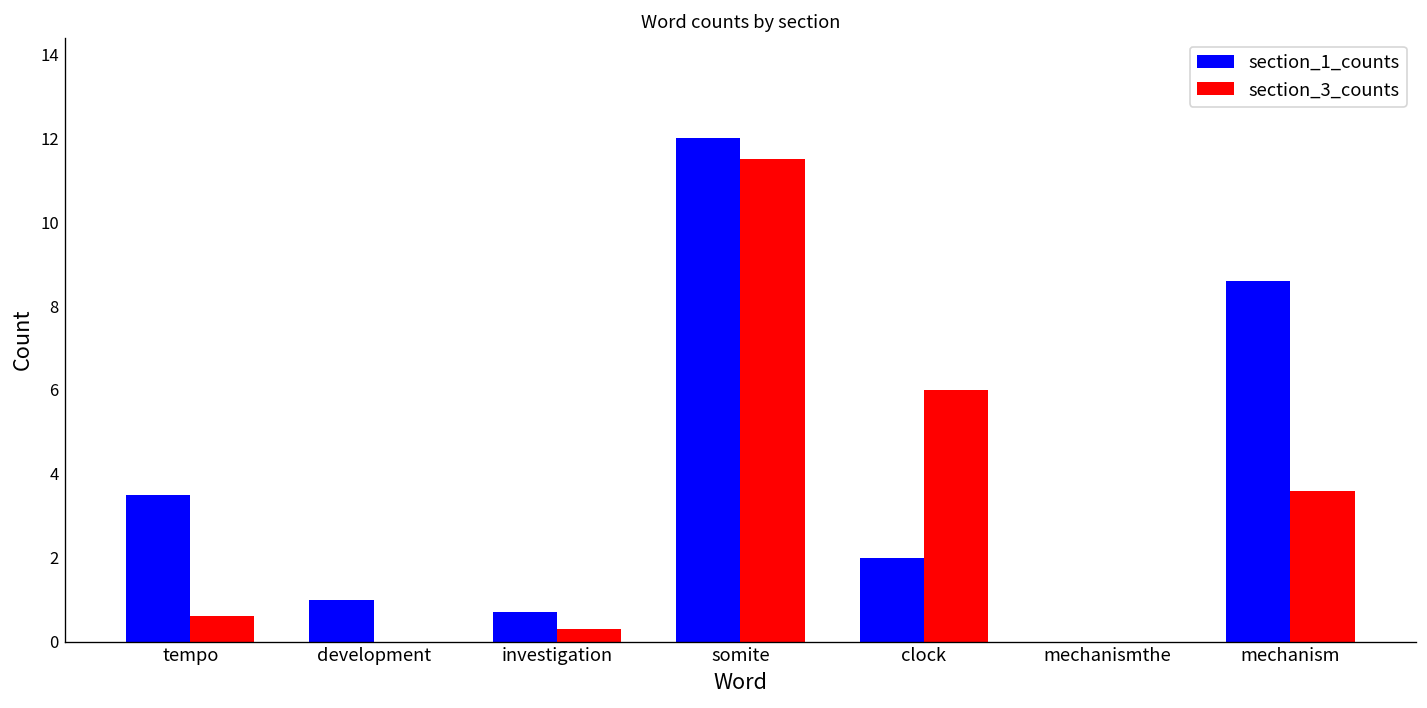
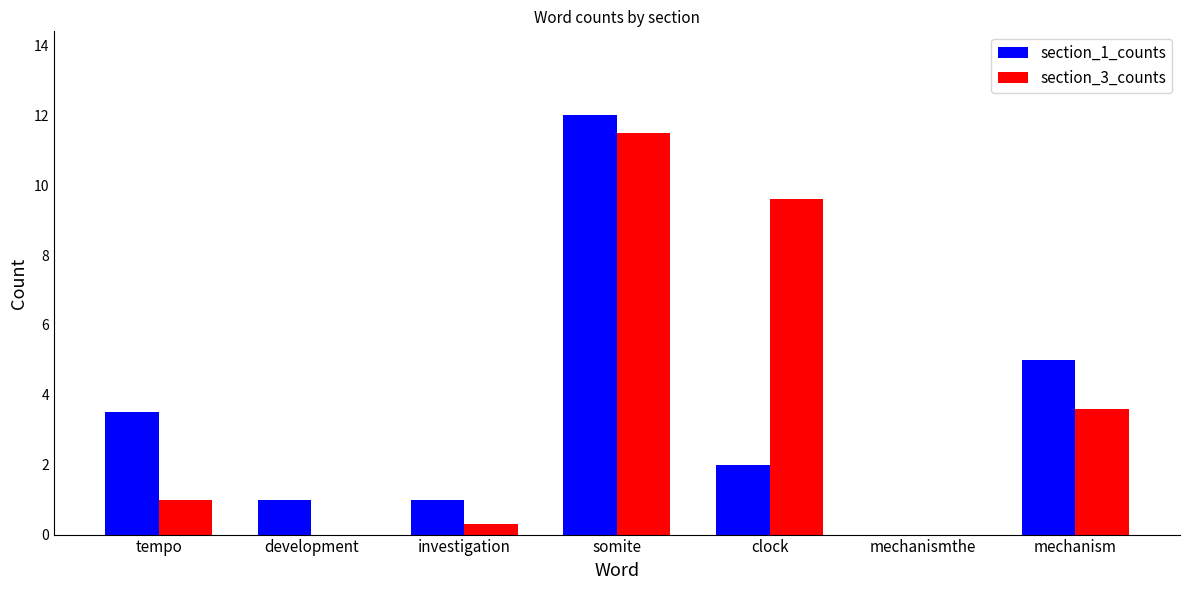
section_3_counts, tempo: 0.6 -> 1.0
section_1_counts, investigation: 0.7 -> 1.0
section_3_counts, clock: 6.0 -> 9.6
section_1_counts, mechanism: 8.6 -> 5.0
